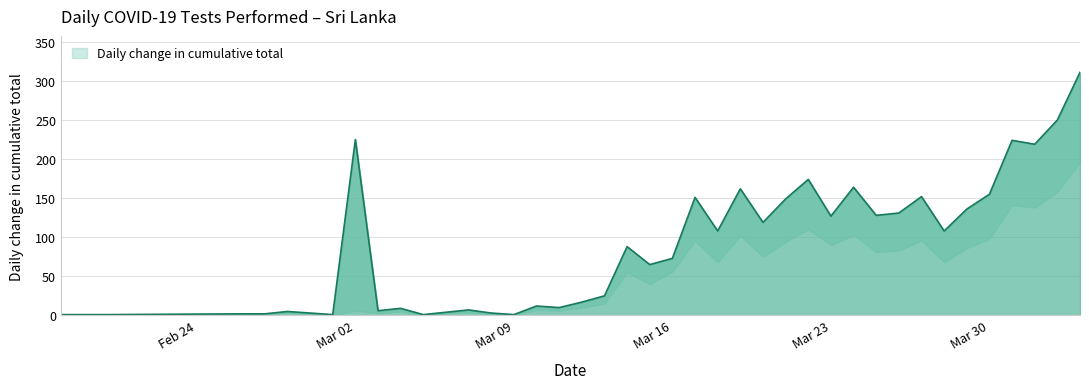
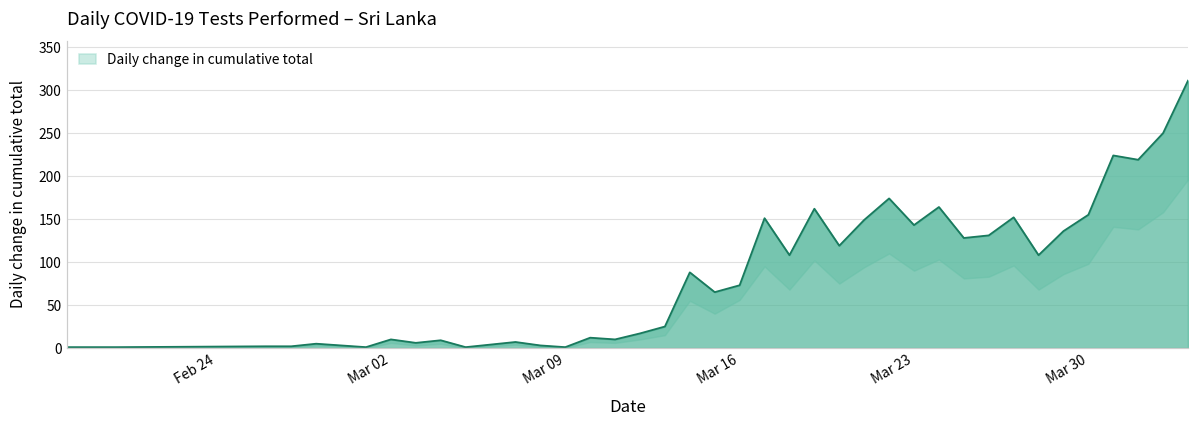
Mar 02: 230 -> 10
Mar 23: 130 -> 140
